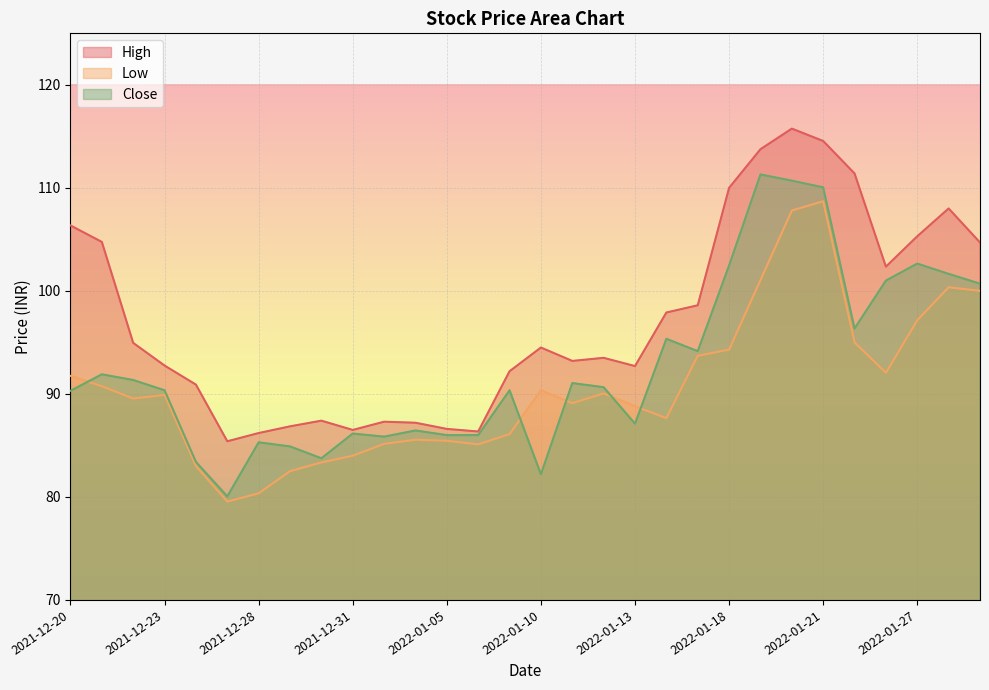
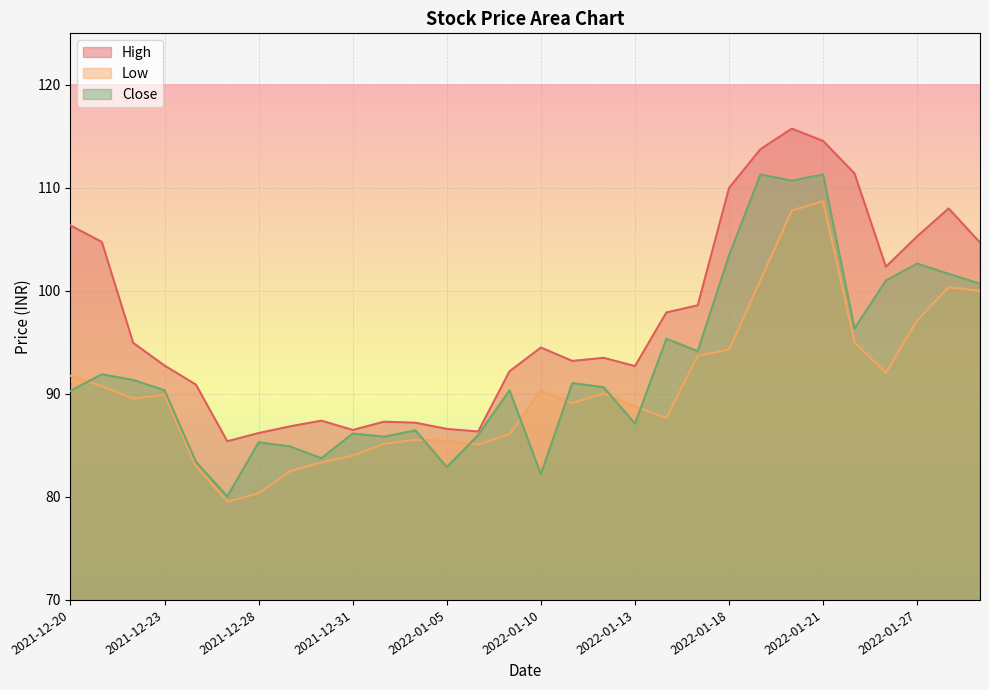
Close, 2022-01-05: 86.0 -> 82.9
Close, 2022-01-18: 102.5 -> 103.5
Close, 2022-01-21: 110.1 -> 111.3
